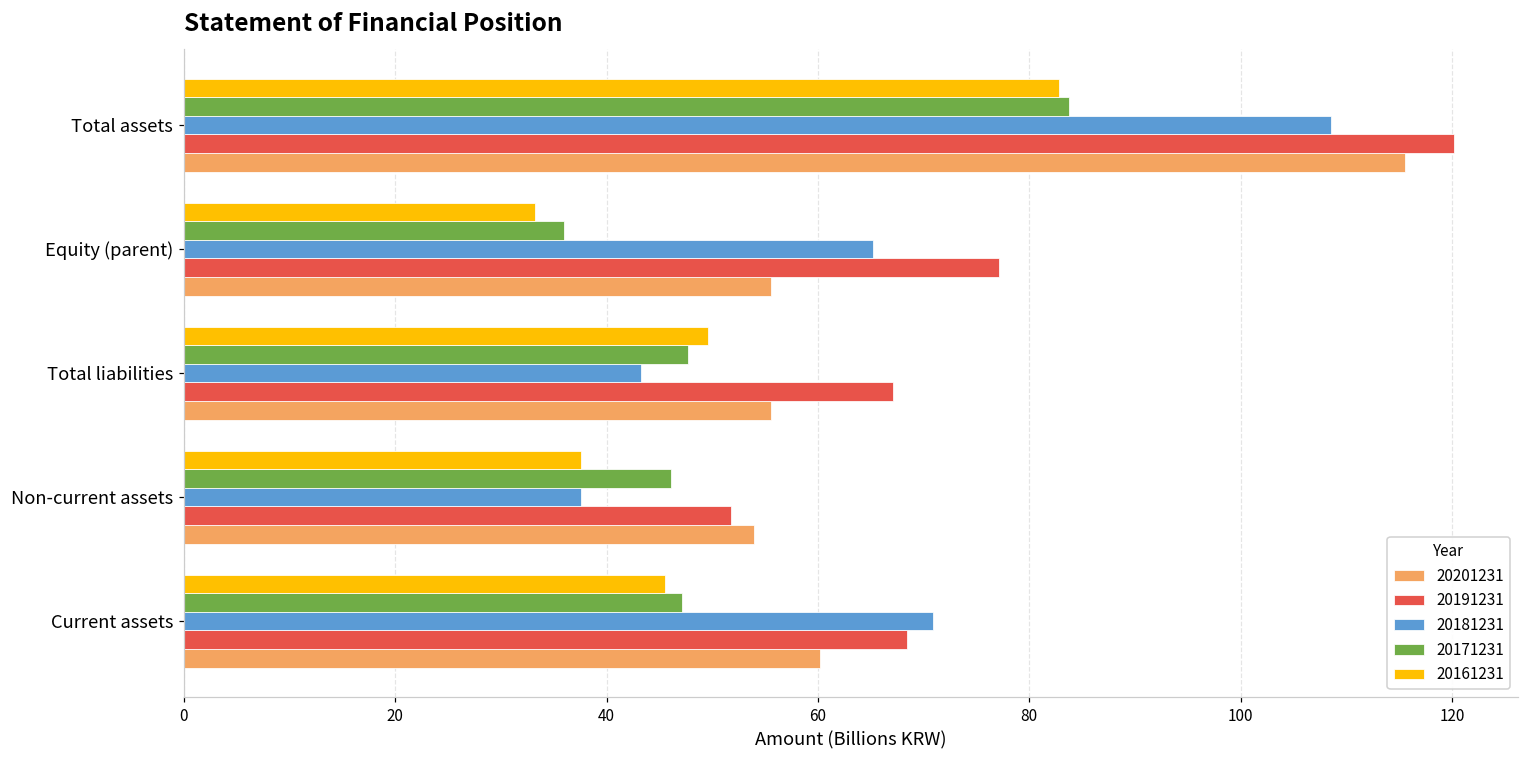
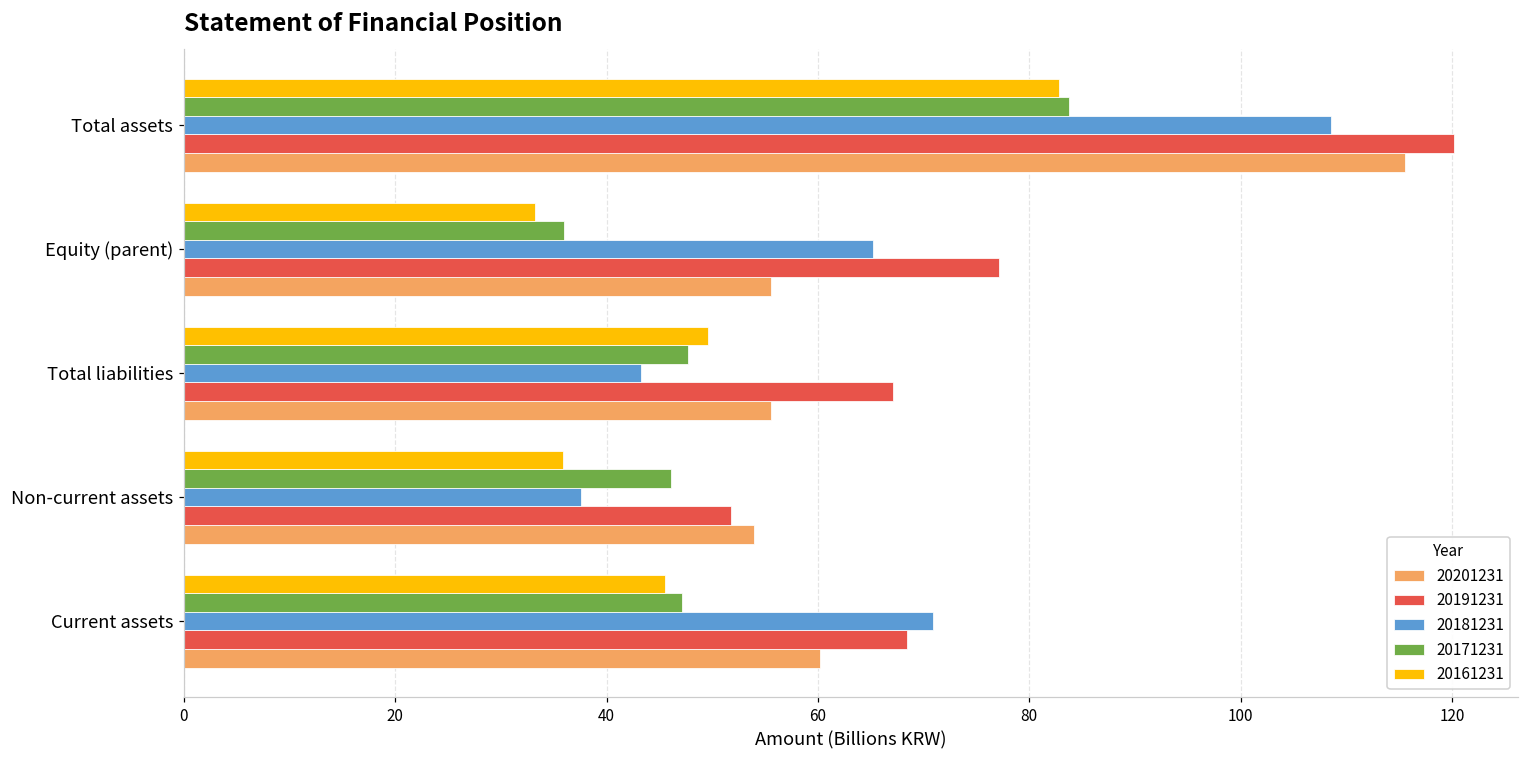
20161231, Non-current assets: 38 -> 36
